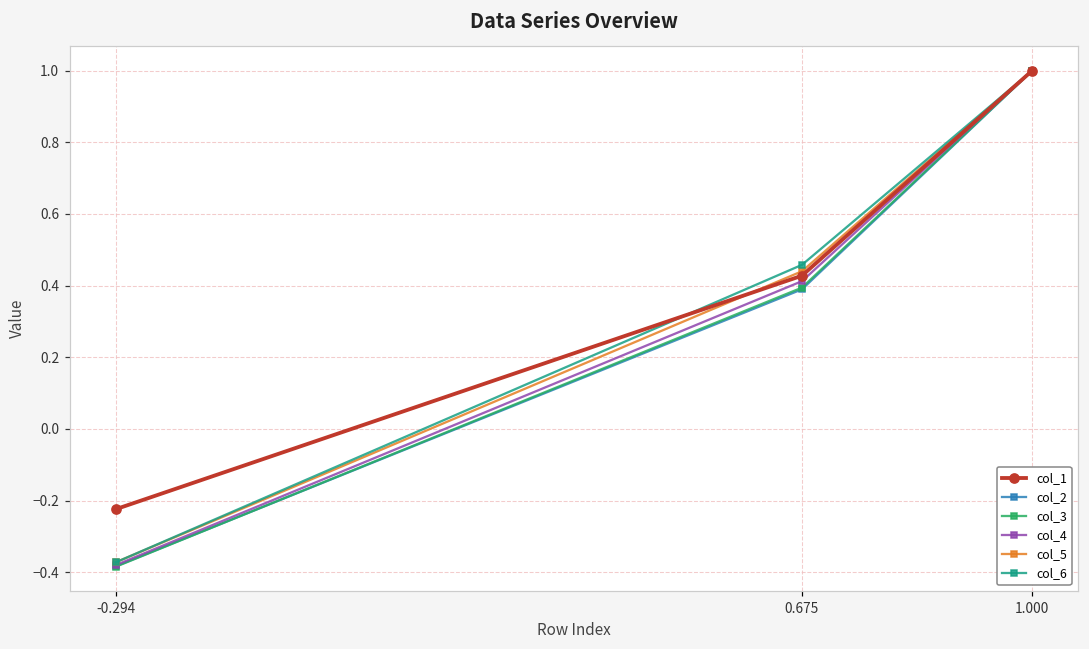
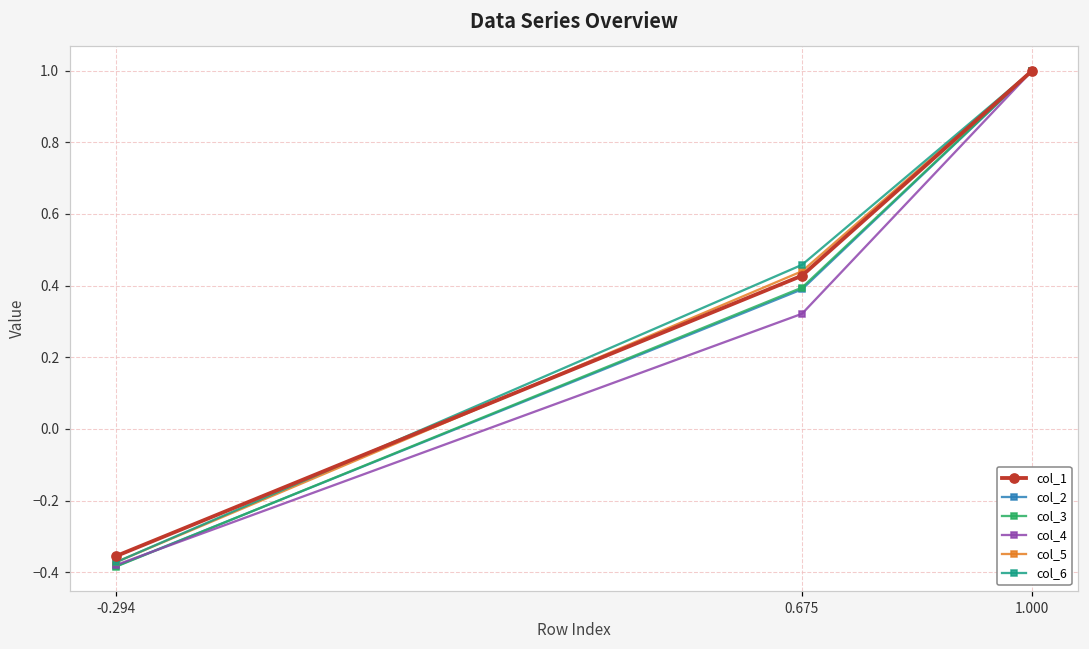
col_1, -0.294: -0.22 -> -0.36
col_4, 0.675: 0.41 -> 0.32
